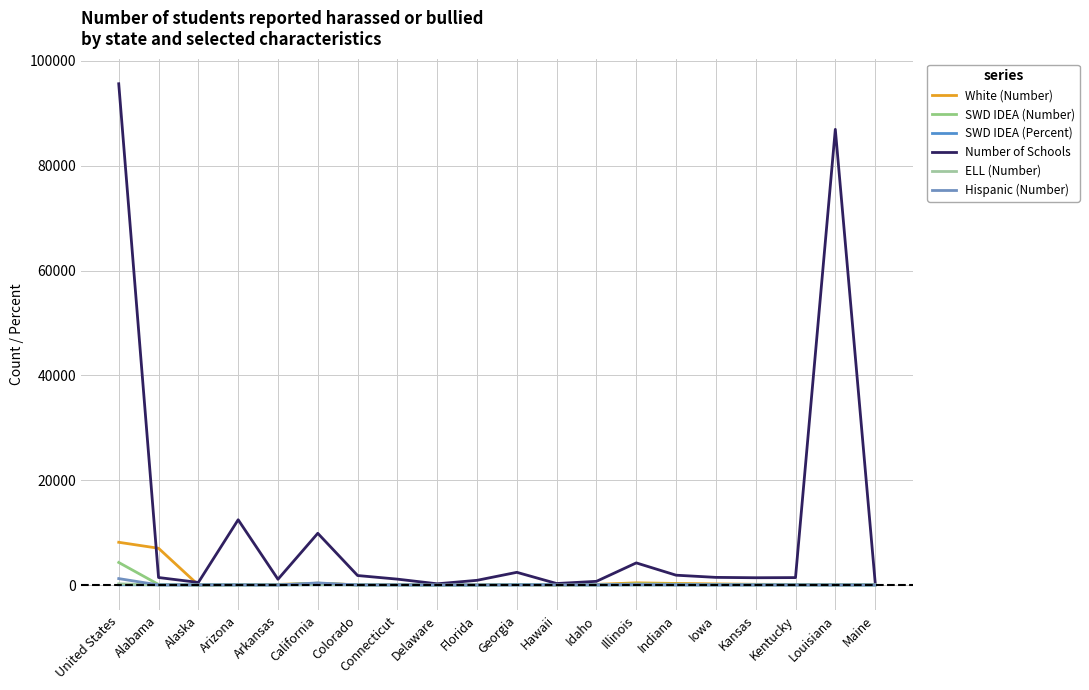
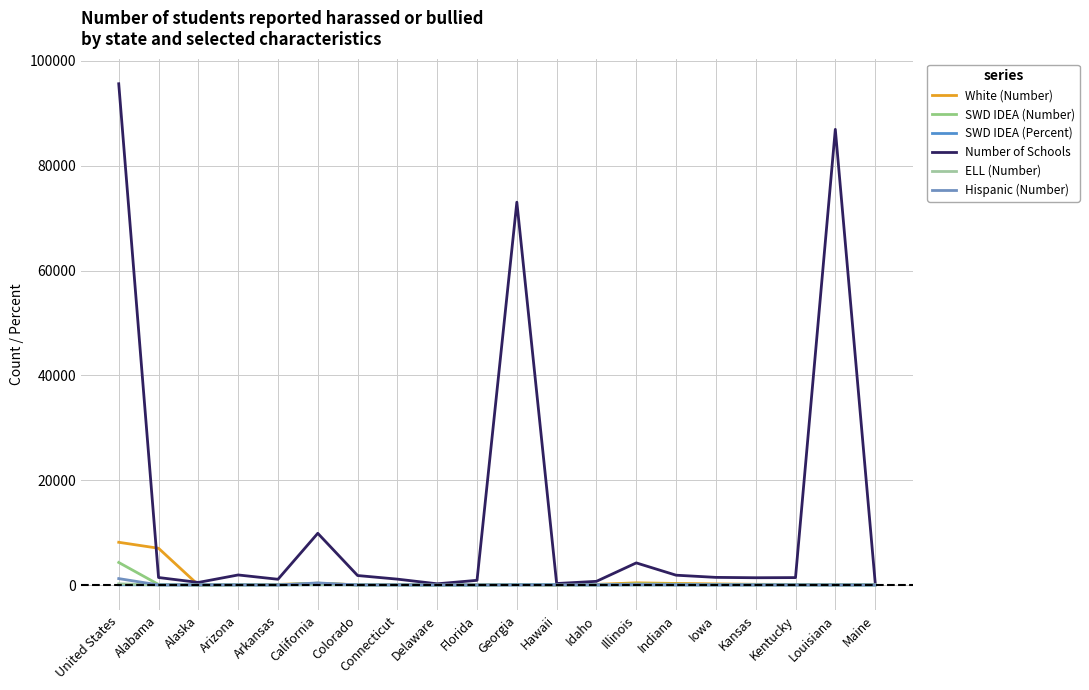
Number of Schools, Arizona: 12000 -> 2000
Number of Schools, Georgia: 2000 -> 73000
